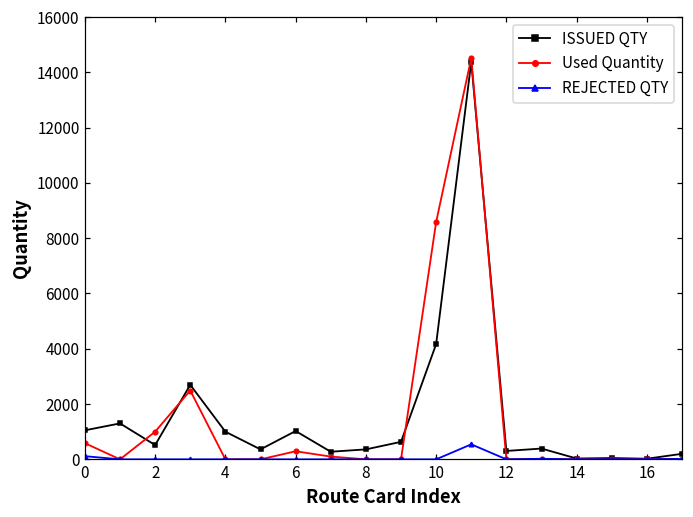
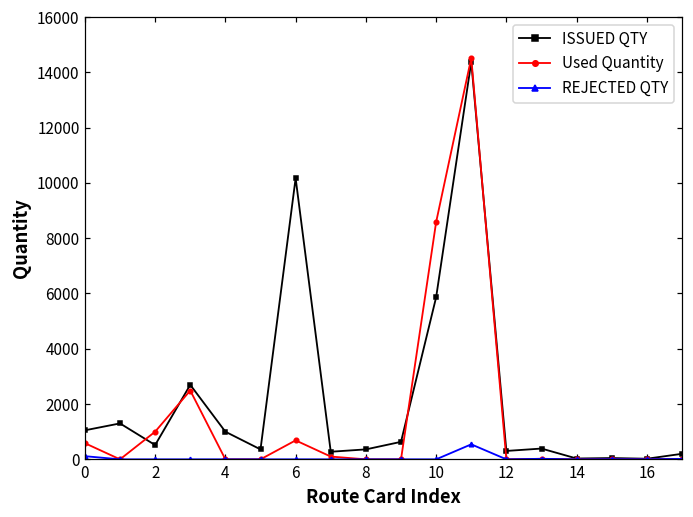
ISSUED QTY, 6: 1000 -> 10200
Used Quantity, 6: 300 -> 700
ISSUED QTY, 10: 4200 -> 5900
